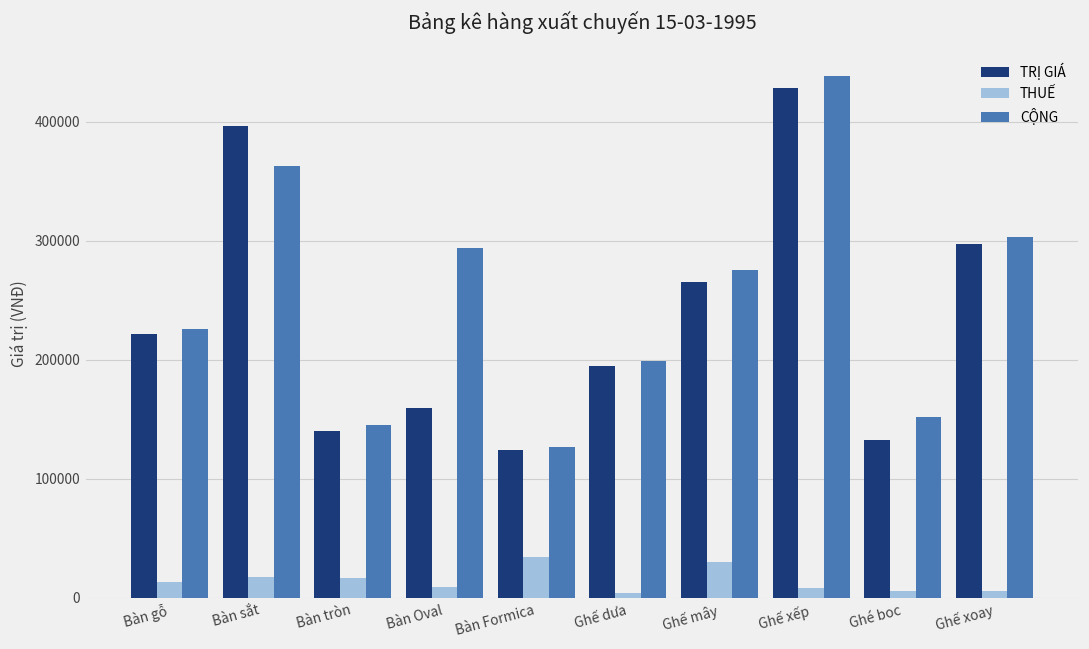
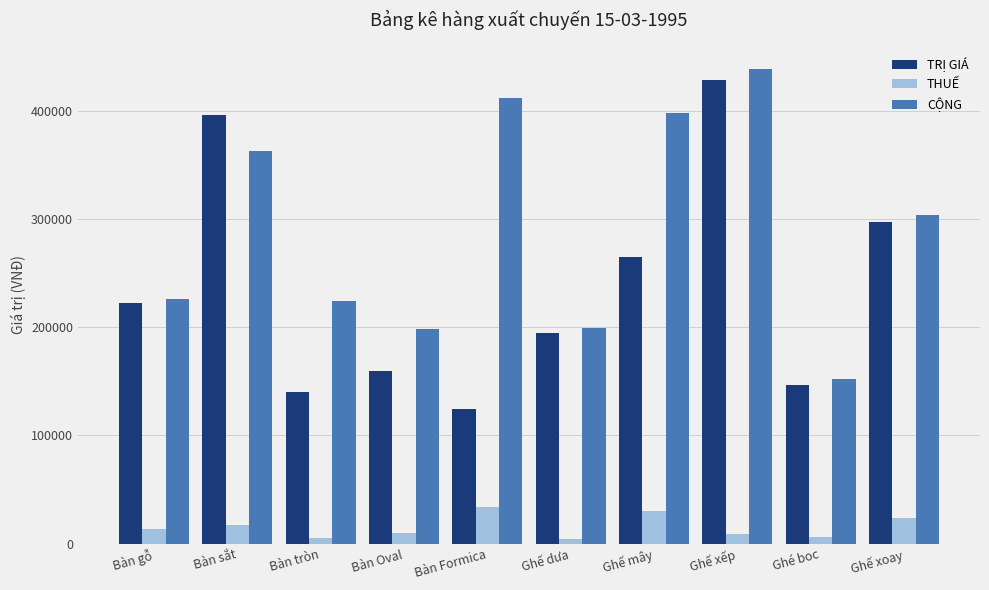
THUẾ, Bàn tròn: 17000 -> 6000
CỘNG, Bàn tròn: 146000 -> 224000
CỘNG, Bàn Oval: 294000 -> 198000
CỘNG, Bàn Formica: 126000 -> 412000
CỘNG, Ghế mây: 276000 -> 398000
TRỊ GIÁ, Ghé boc: 133000 -> 146000
THUẾ, Ghế xoay: 6000 -> 24000
